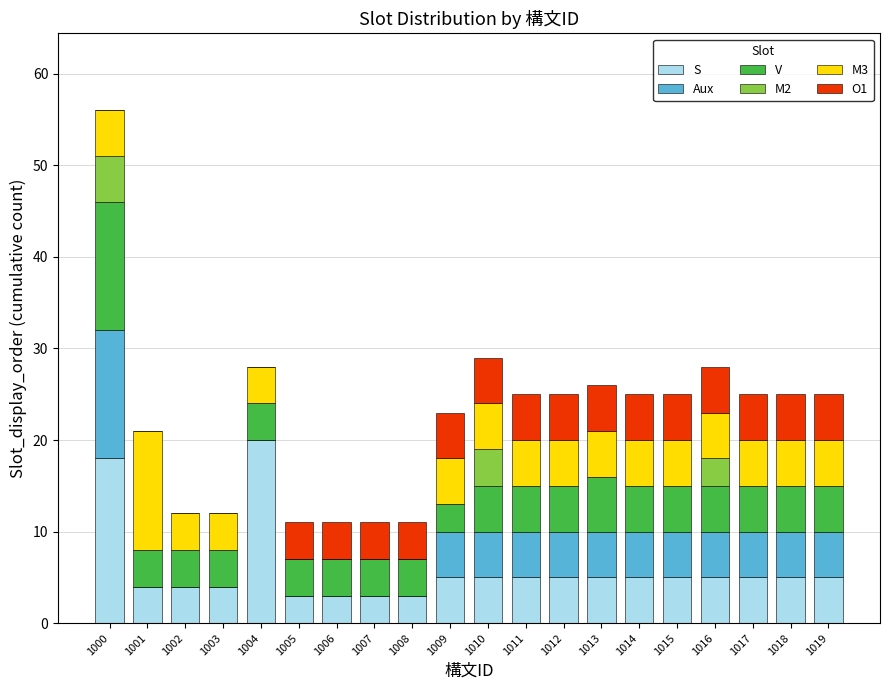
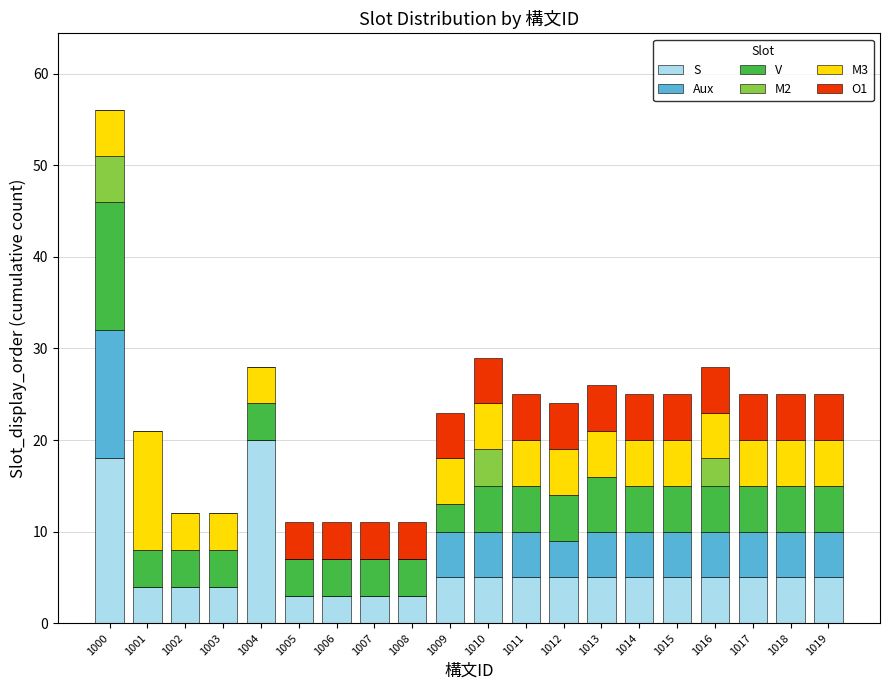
Aux, 1012: 5 -> 4
